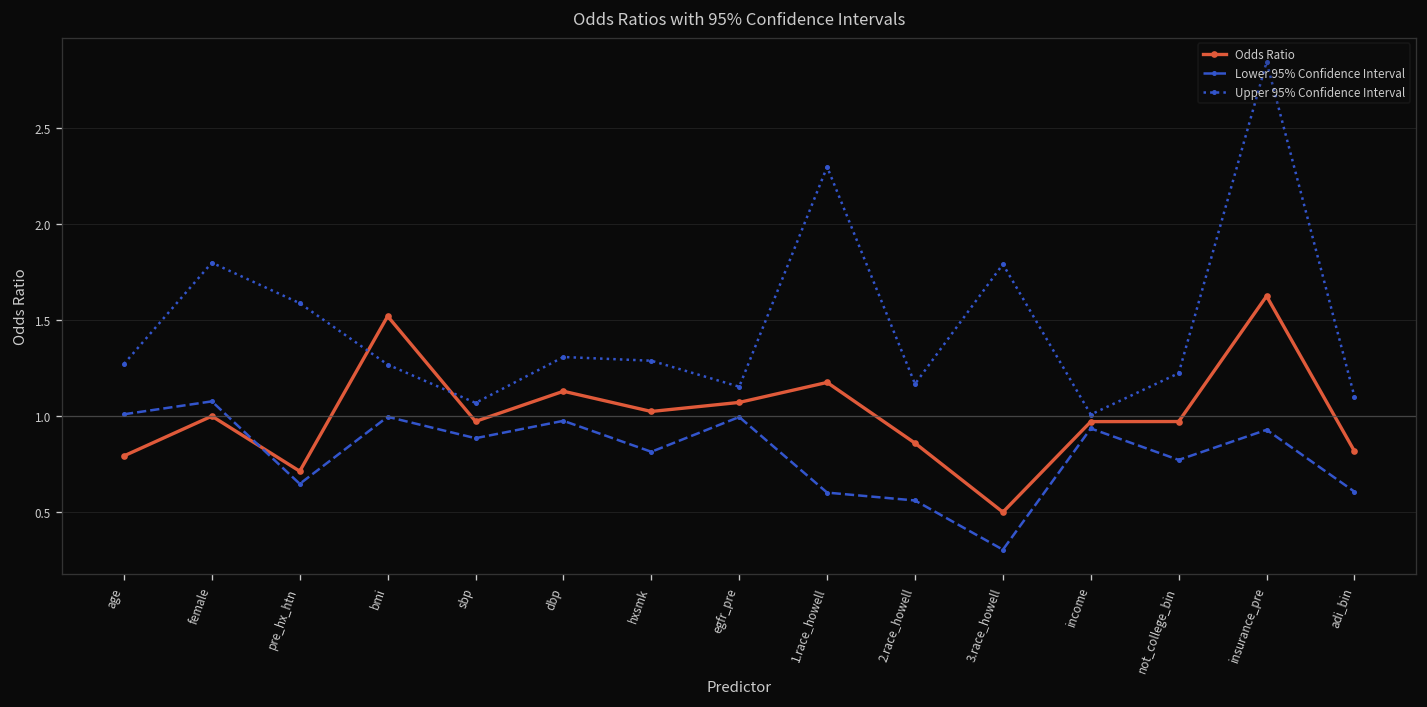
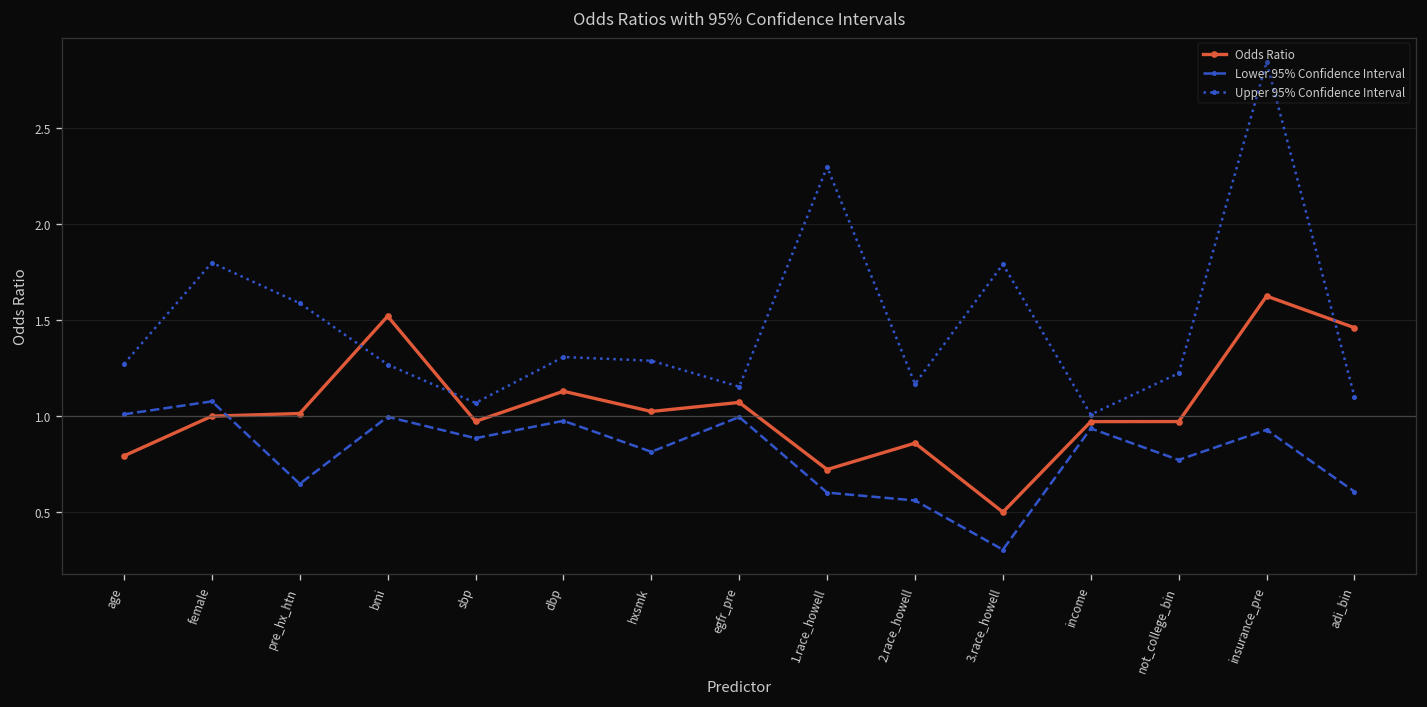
Odds Ratio, pre_hx_htn: 0.71 -> 1.01
Odds Ratio, 1.race_howell: 1.17 -> 0.72
Odds Ratio, adi_bin: 0.82 -> 1.46
